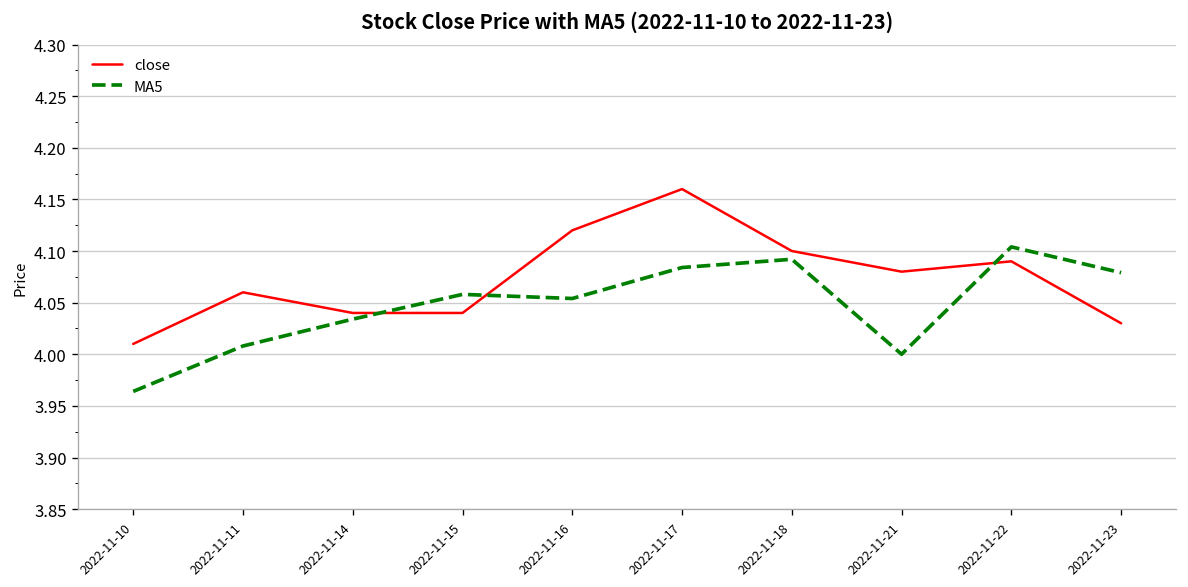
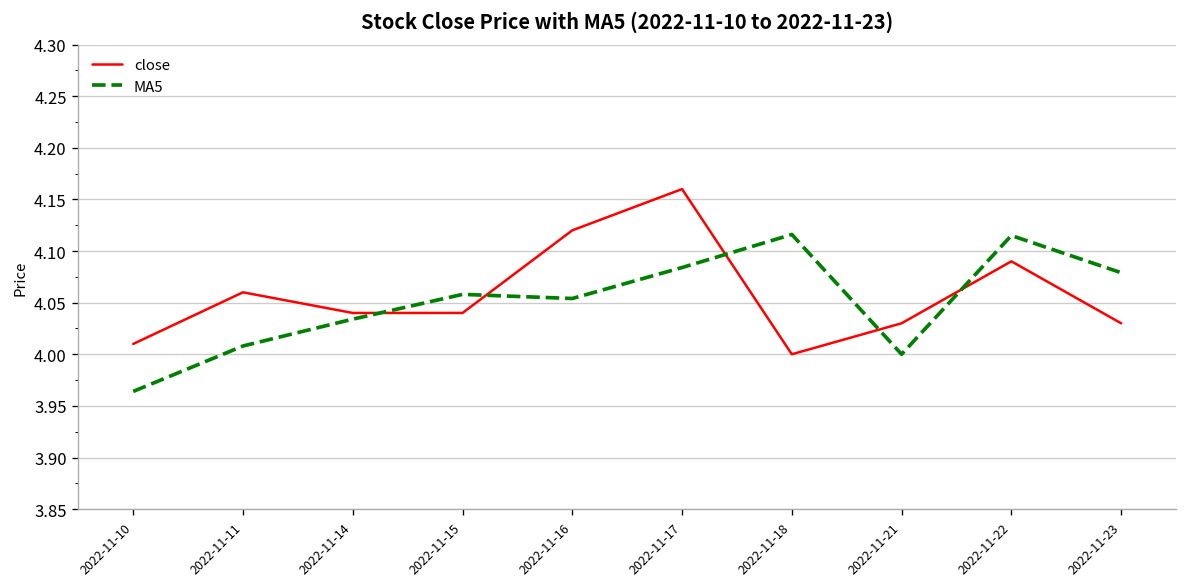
close, 2022-11-18: 4.1 -> 4.0
MA5, 2022-11-18: 4.09 -> 4.12
close, 2022-11-21: 4.08 -> 4.03
MA5, 2022-11-22: 4.10 -> 4.12
